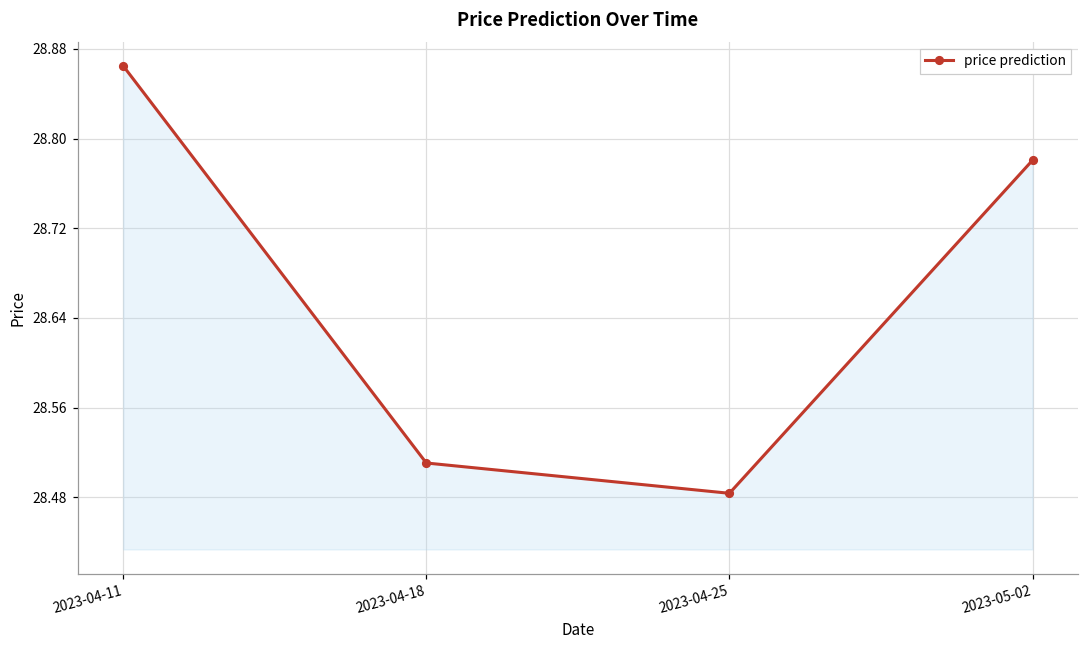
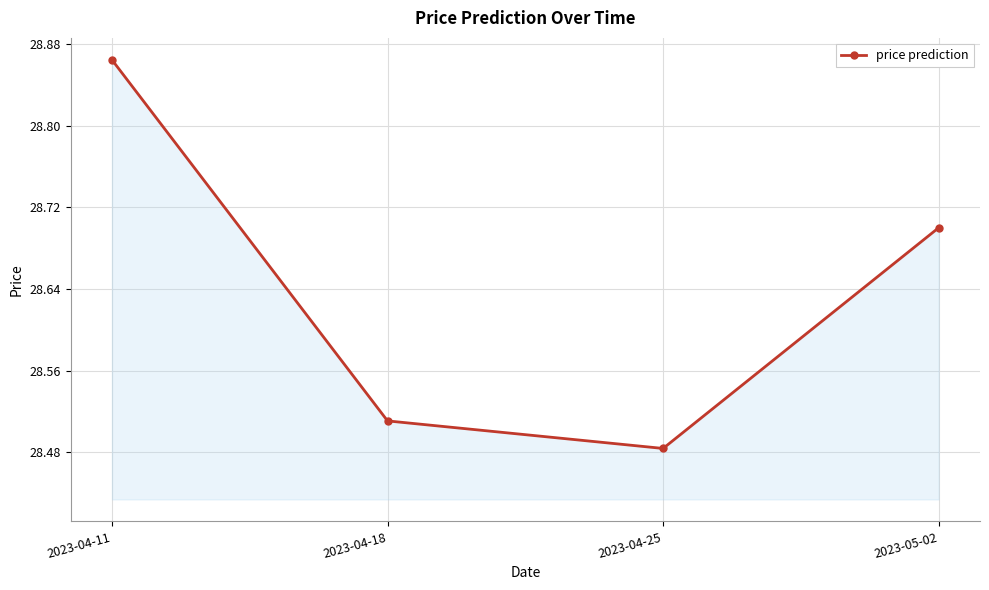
2023-05-02: 28.781 -> 28.700
